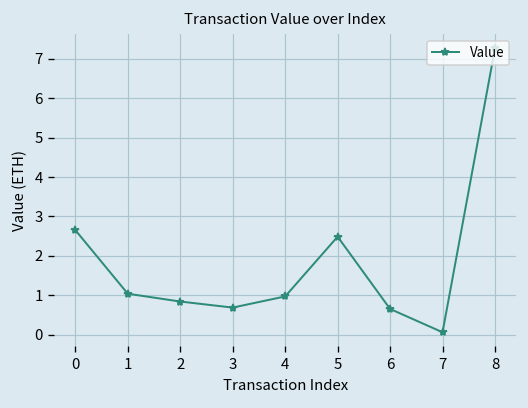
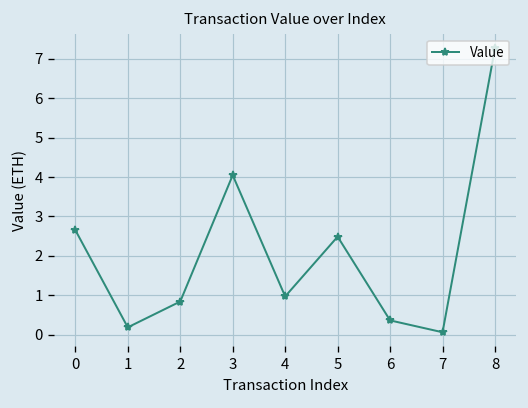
1: 1.0 -> 0.2
3: 0.7 -> 4.0
6: 0.7 -> 0.4
